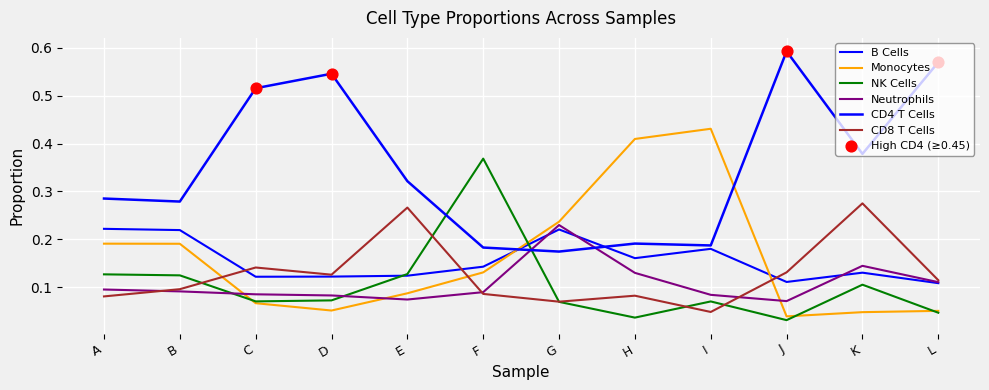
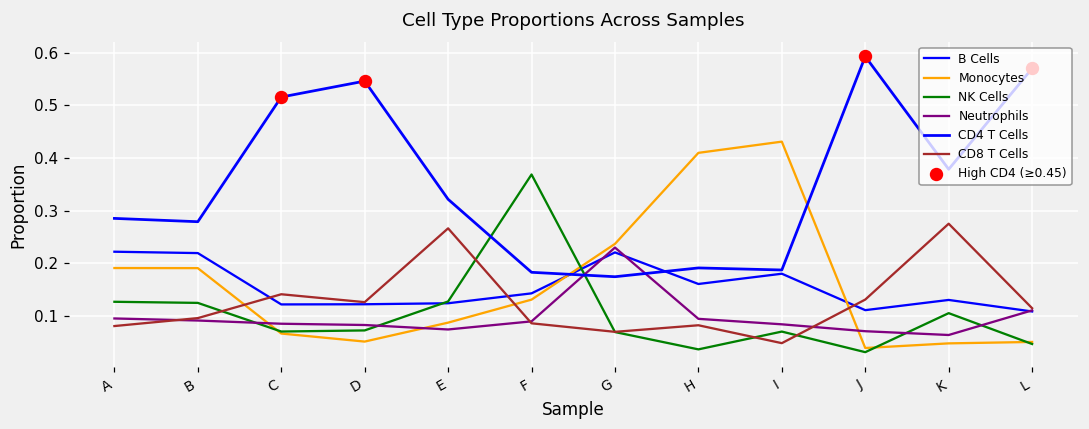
Neutrophils, H: 0.13 -> 0.09
Neutrophils, K: 0.14 -> 0.06
